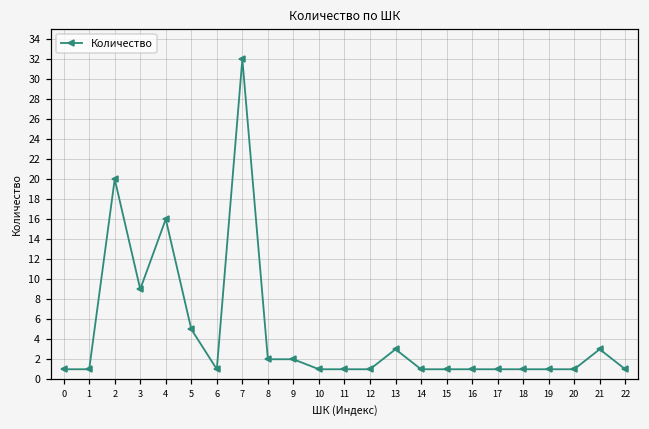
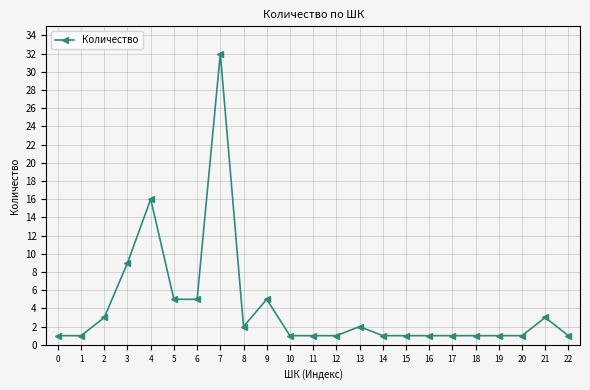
2: 20 -> 3
6: 1 -> 5
9: 2 -> 5
13: 3 -> 2
